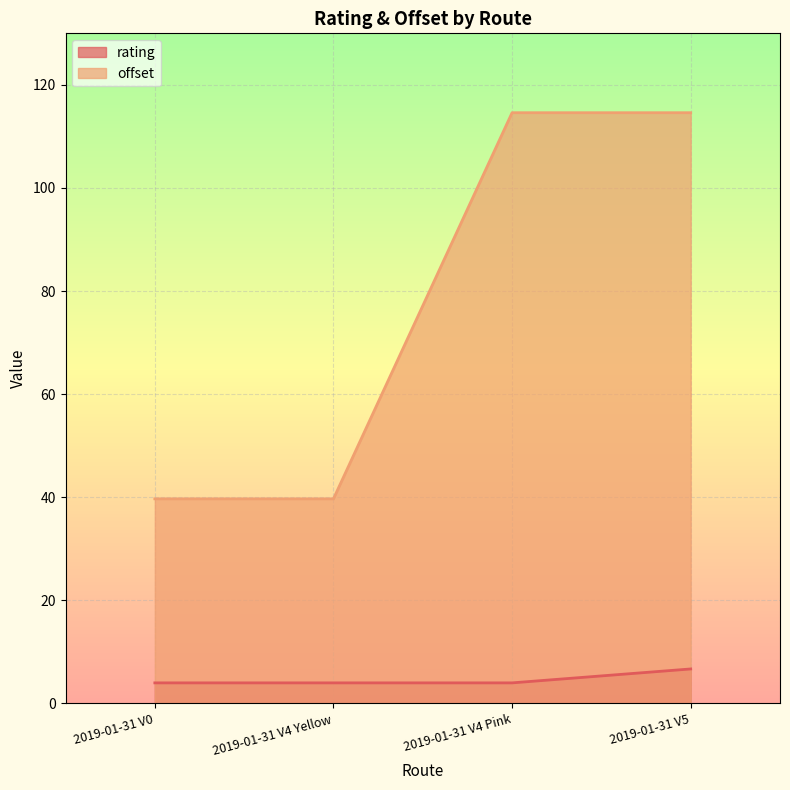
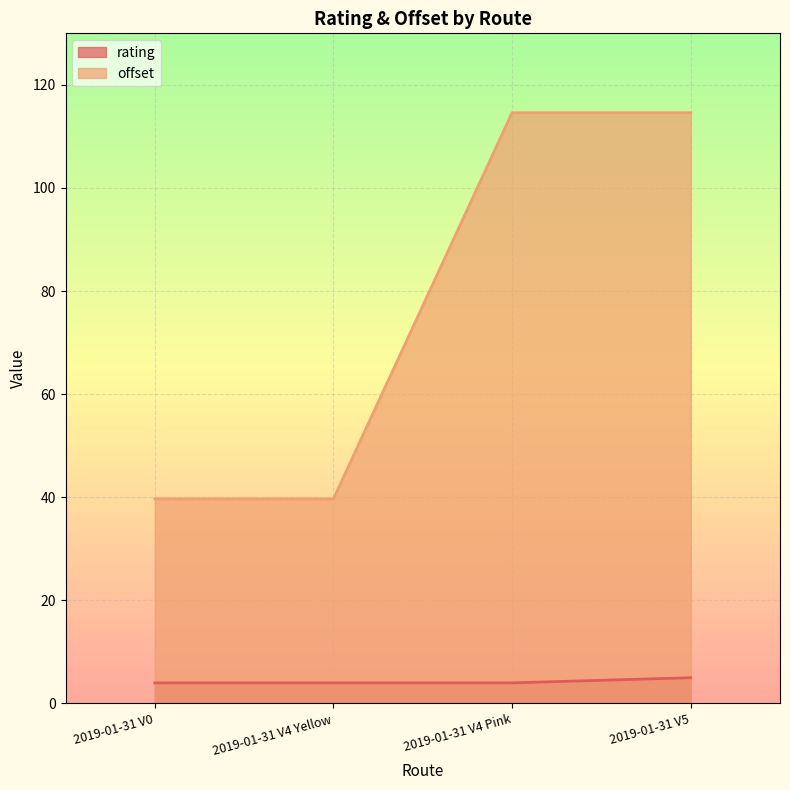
rating, 2019-01-31 V5: 7 -> 5
